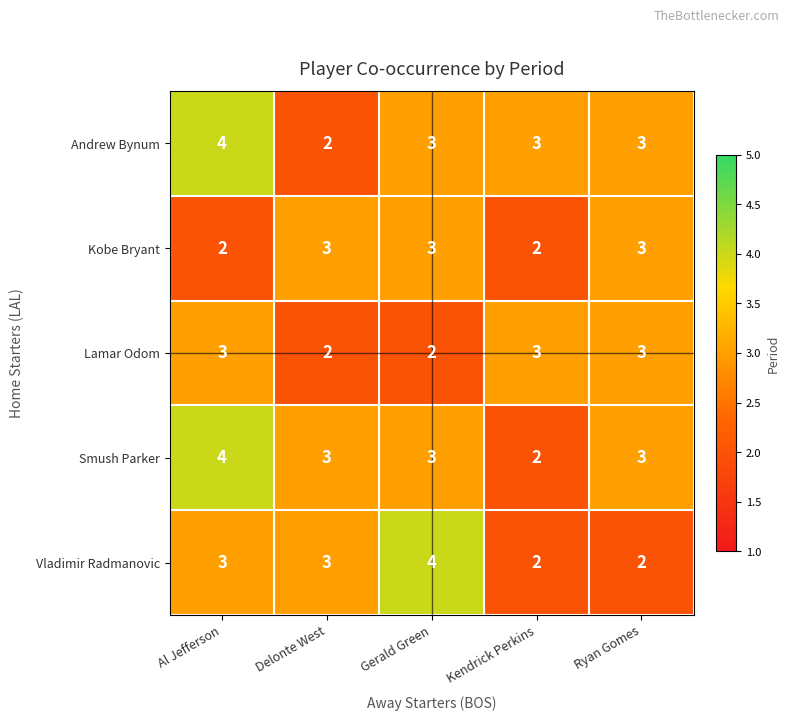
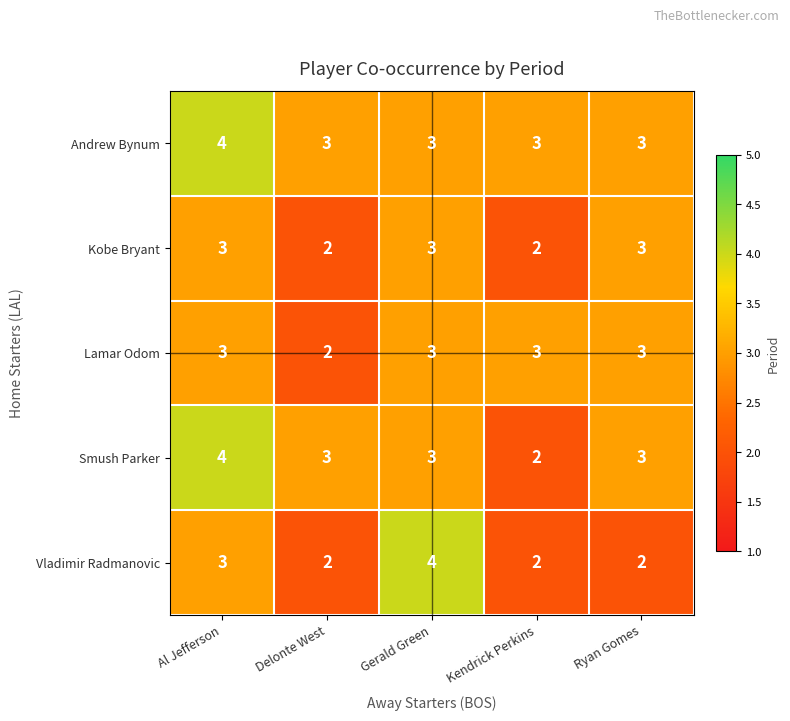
Andrew Bynum, Delonte West: 2 -> 3
Kobe Bryant, Al Jefferson: 2 -> 3
Kobe Bryant, Delonte West: 3 -> 2
Lamar Odom, Gerald Green: 2 -> 3
Vladimir Radmanovic, Delonte West: 3 -> 2
